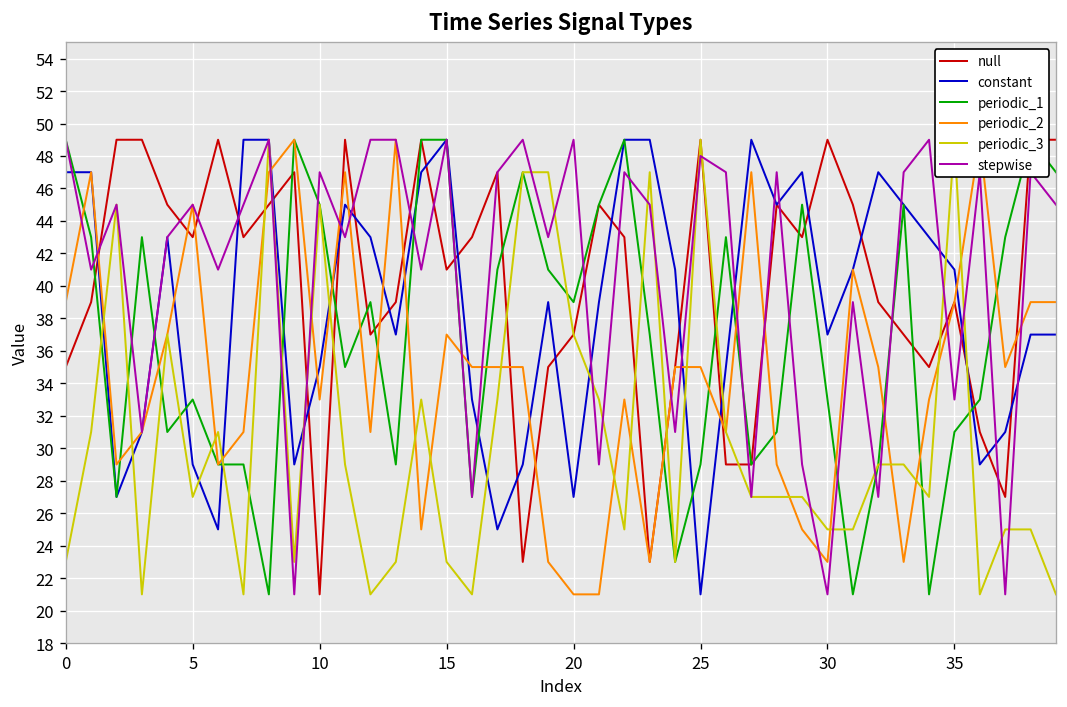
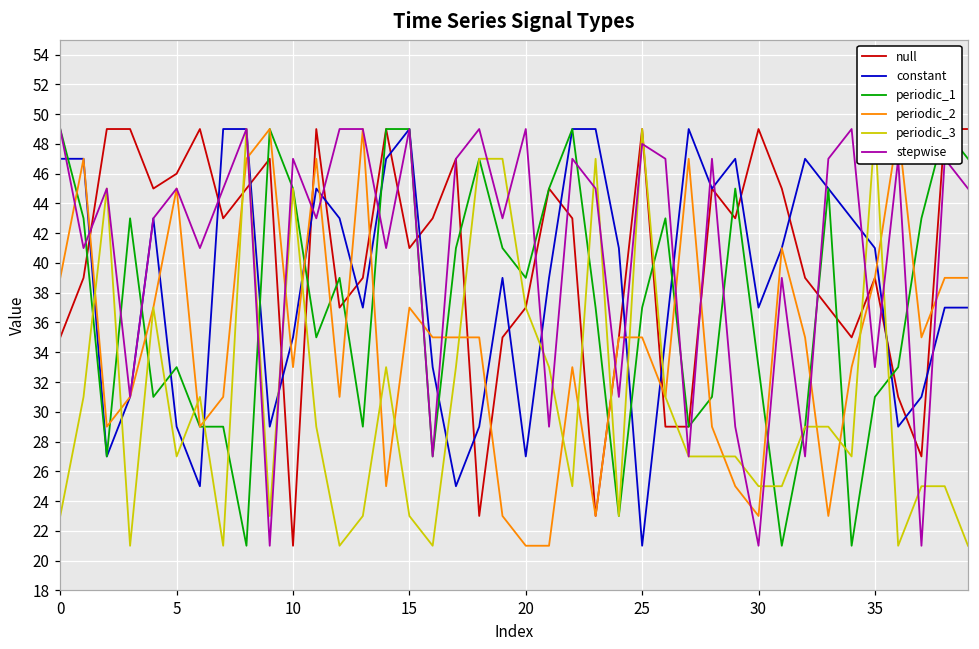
null, 5: 43 -> 46
periodic_1, 25: 29 -> 37
